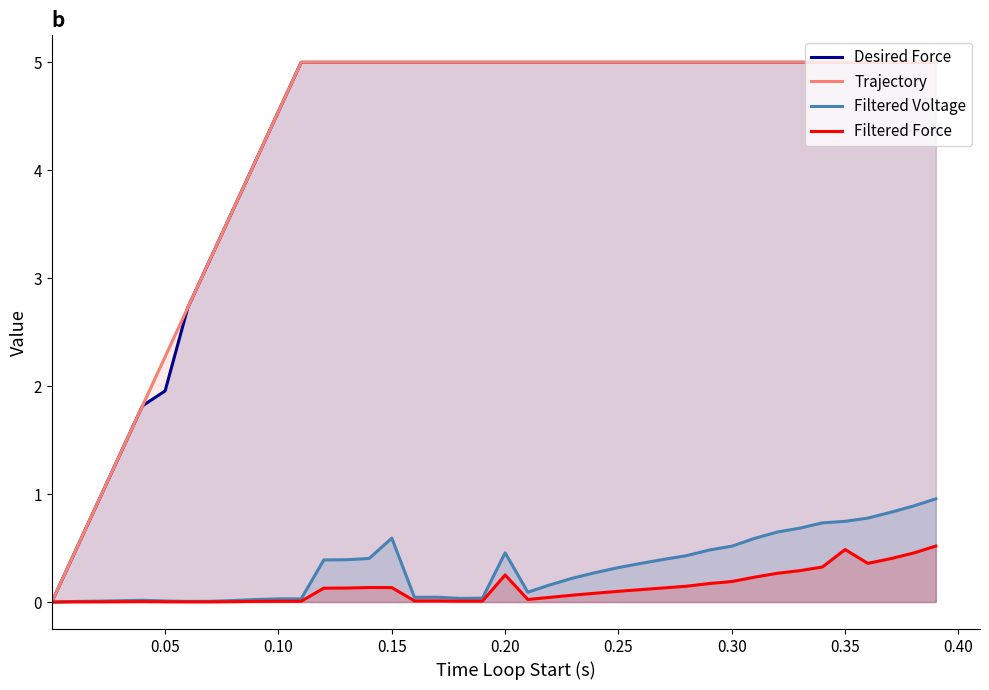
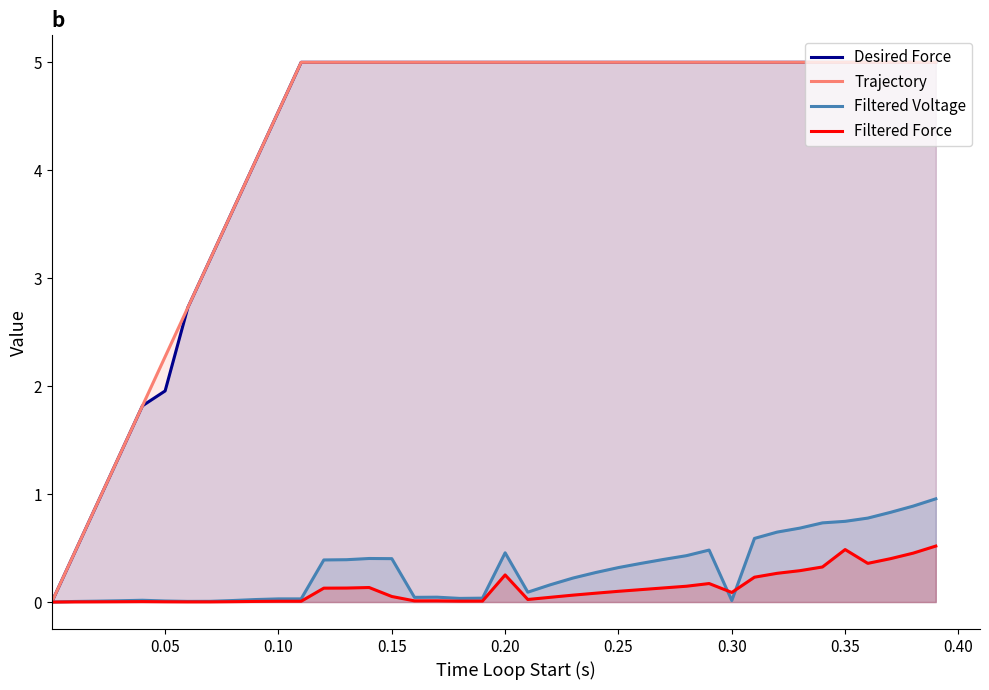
Filtered Voltage, 0.15: 0.59 -> 0.40
Filtered Force, 0.15: 0.13 -> 0.05
Filtered Voltage, 0.30: 0.52 -> 0.01
Filtered Force, 0.30: 0.19 -> 0.09
